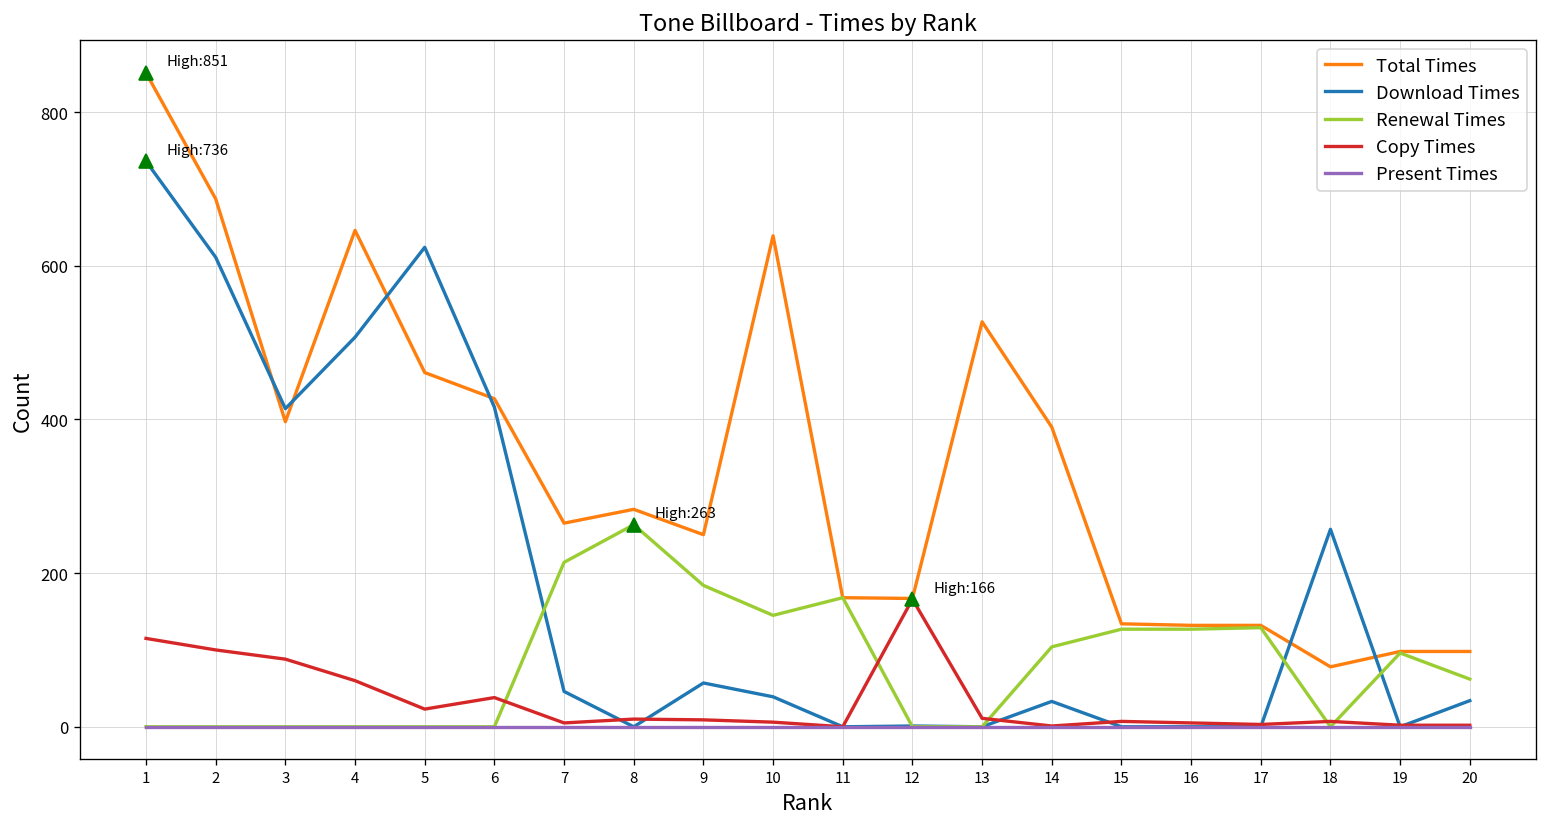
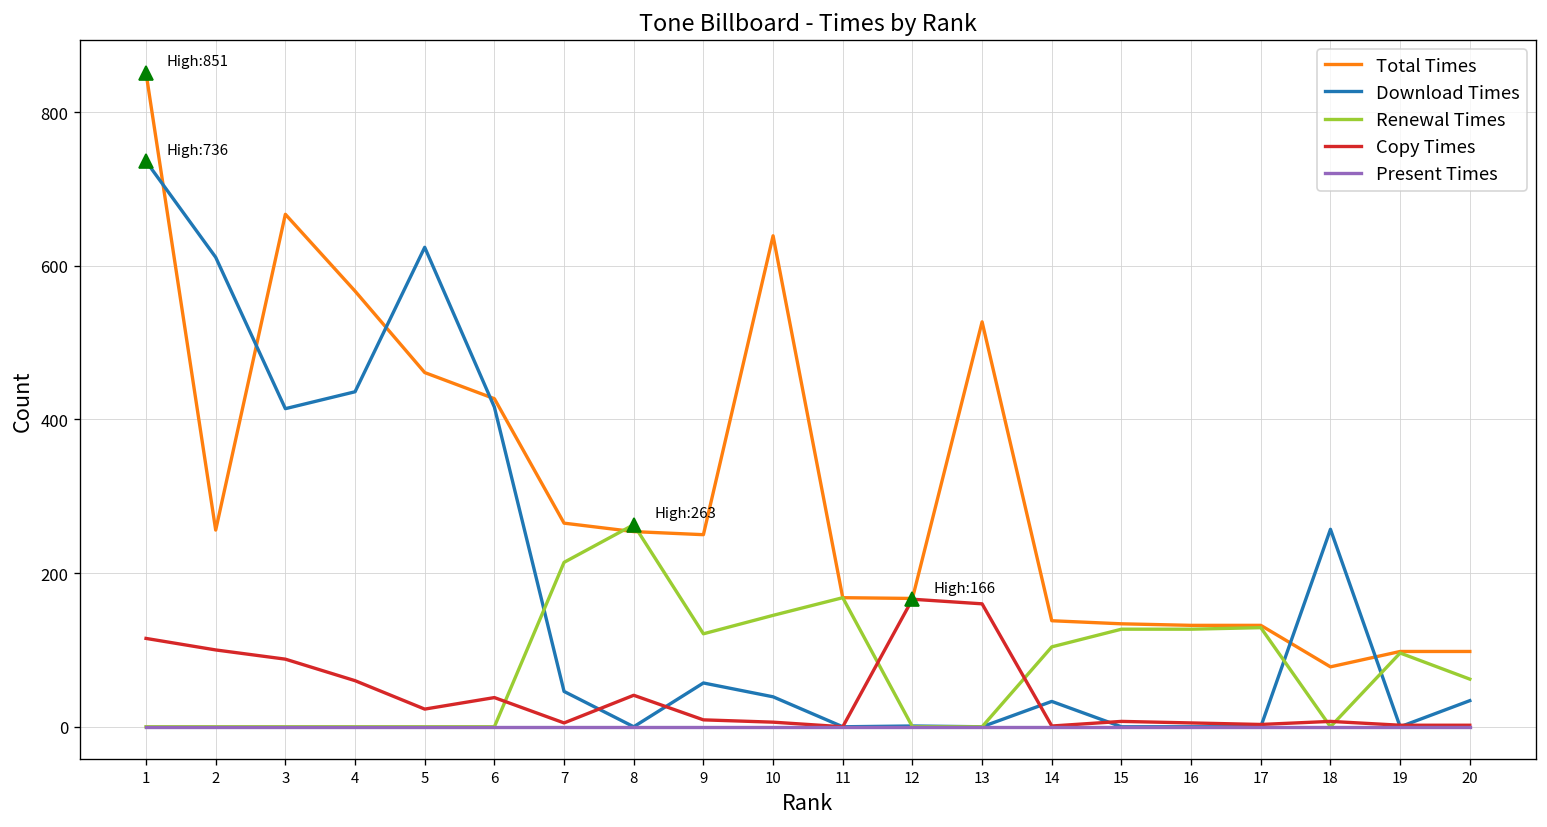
Total Times, 2: 690 -> 260
Total Times, 3: 400 -> 670
Total Times, 4: 650 -> 570
Download Times, 4: 510 -> 440
Total Times, 8: 280 -> 250
Copy Times, 8: 10 -> 40
Renewal Times, 9: 180 -> 120
Copy Times, 13: 10 -> 160
Total Times, 14: 390 -> 140
